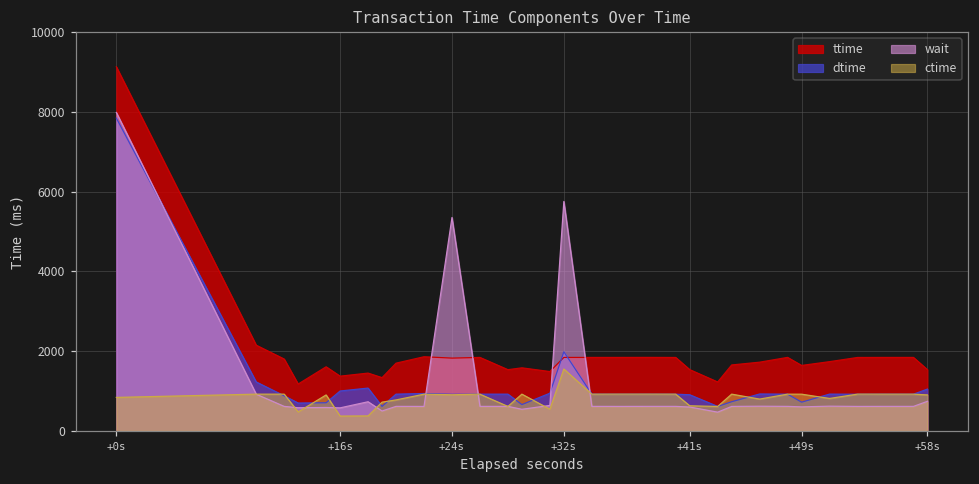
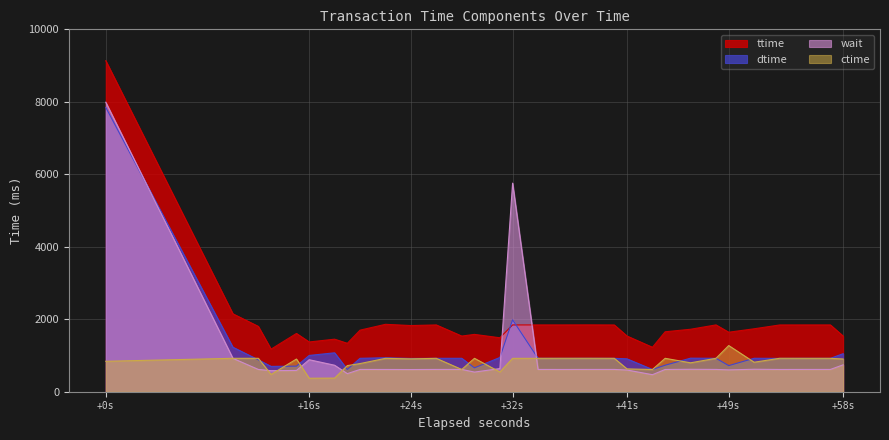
wait, +16s: 600 -> 900
wait, +24s: 5400 -> 600
ctime, +32s: 1600 -> 900
ctime, +49s: 900 -> 1300
